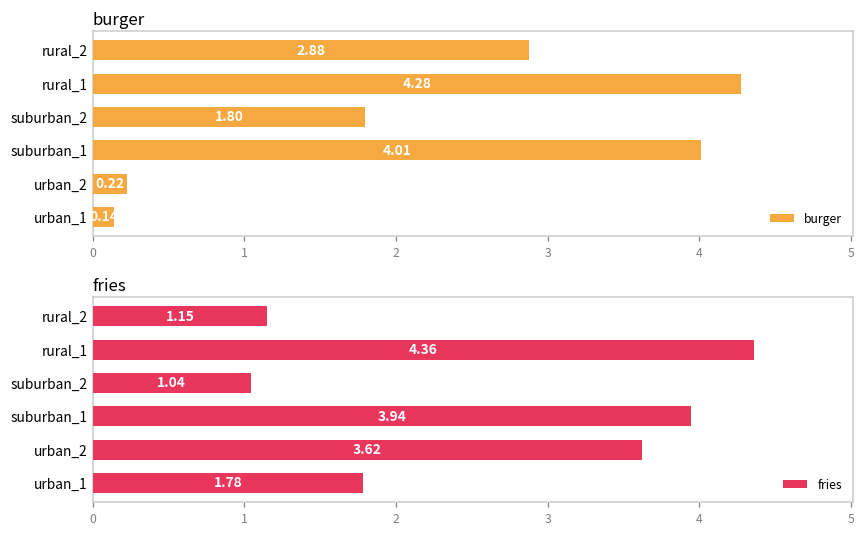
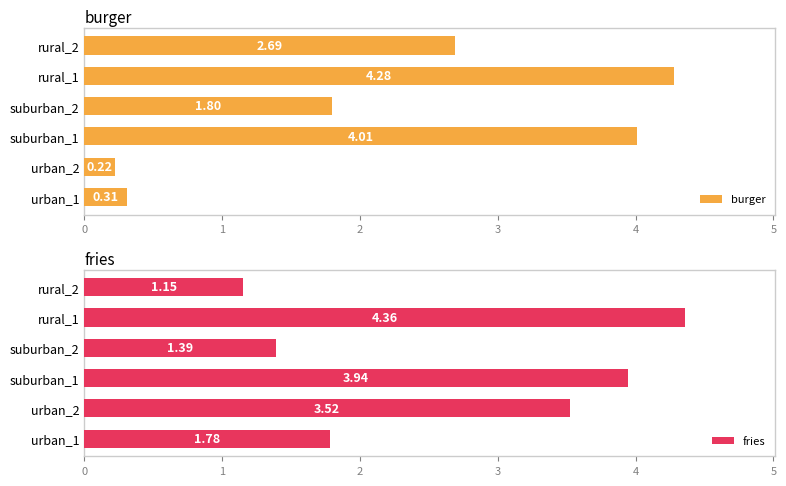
burger, rural_2: 2.88 -> 2.69
burger, urban_1: 0.14 -> 0.31
fries, suburban_2: 1.04 -> 1.39
fries, urban_2: 3.62 -> 3.52
